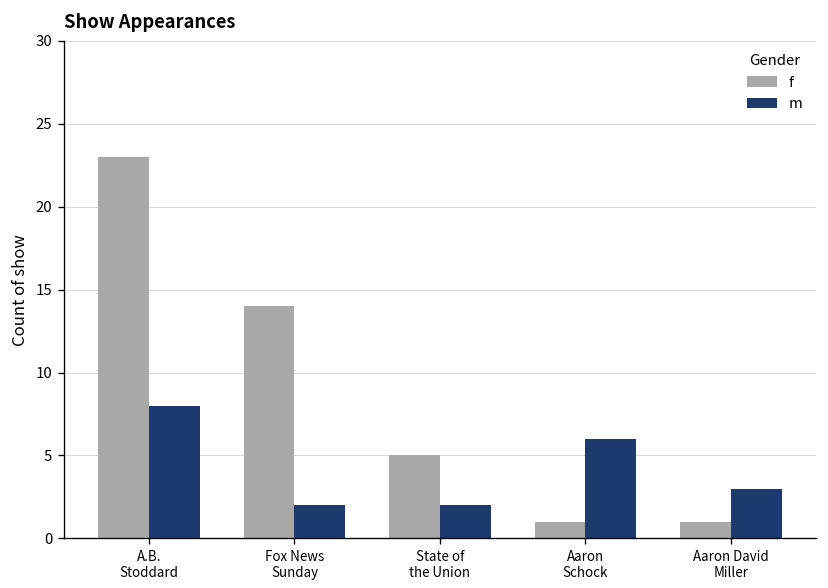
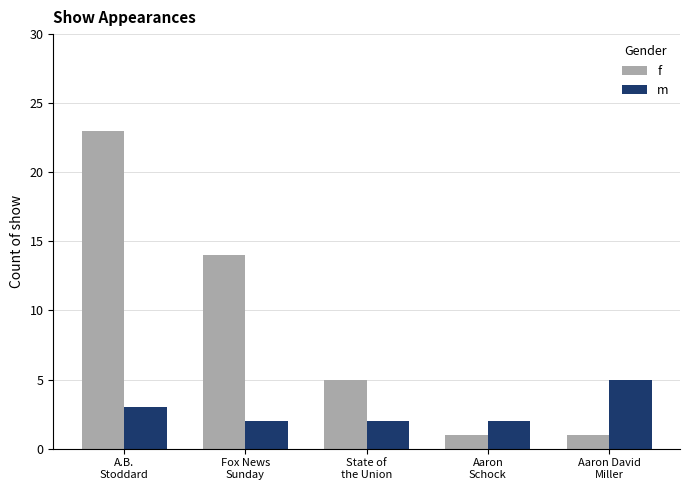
m, A.B. Stoddard: 8 -> 3
m, Aaron Schock: 6 -> 2
m, Aaron David Miller: 3 -> 5
